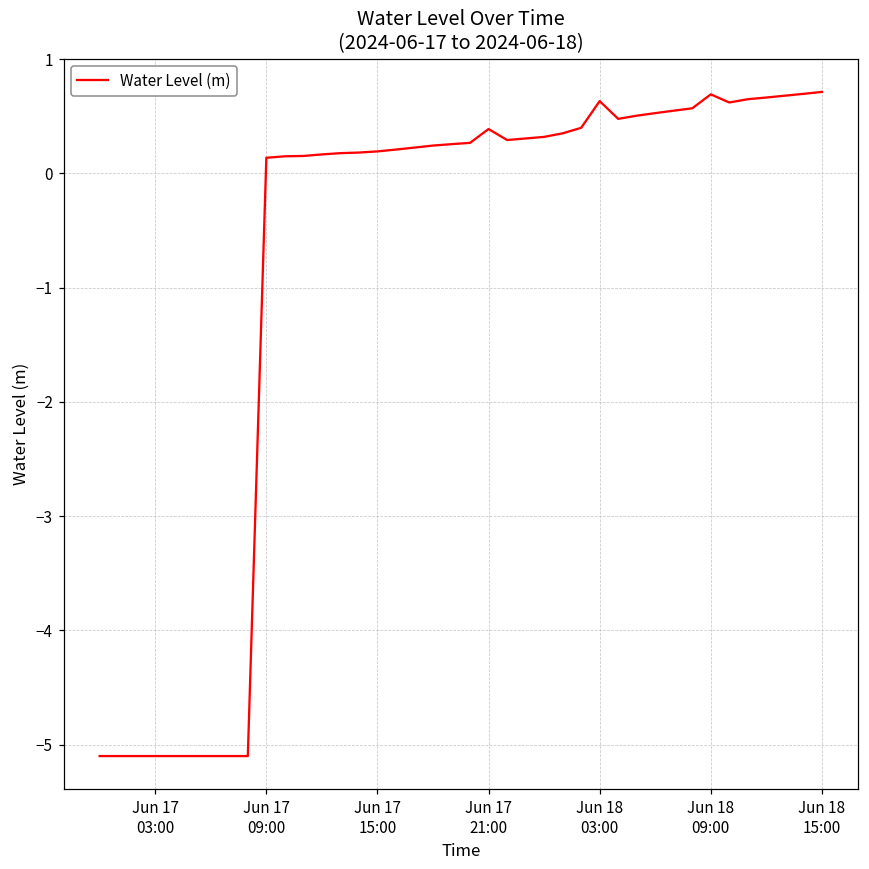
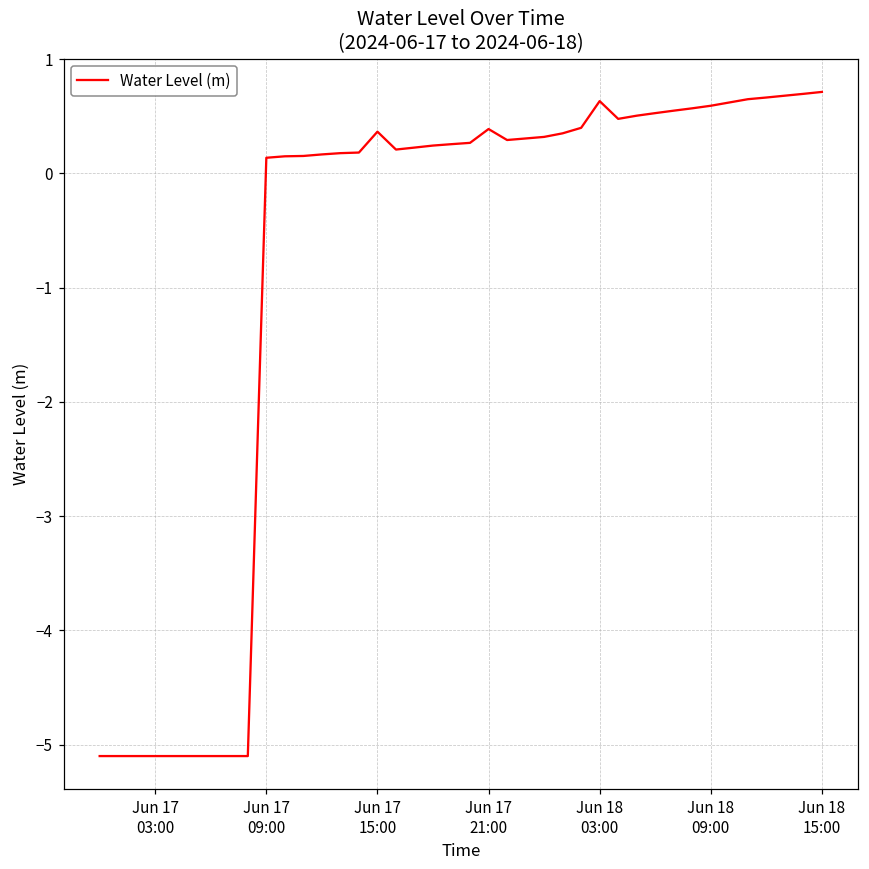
Jun 17 15:00: 0.19 -> 0.37
Jun 18 09:00: 0.69 -> 0.59
